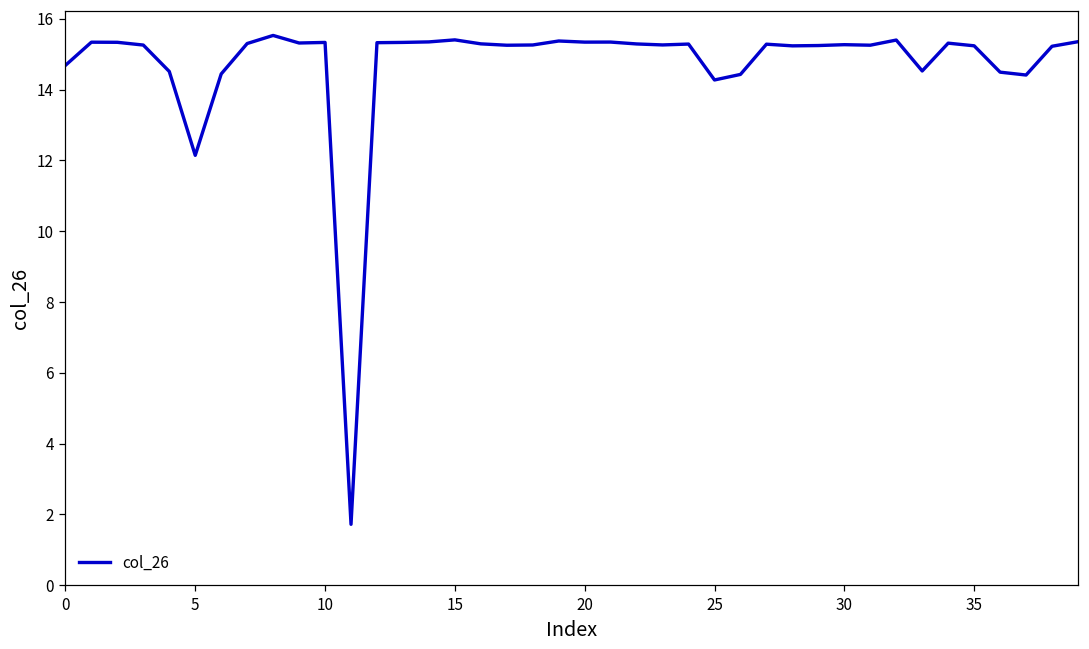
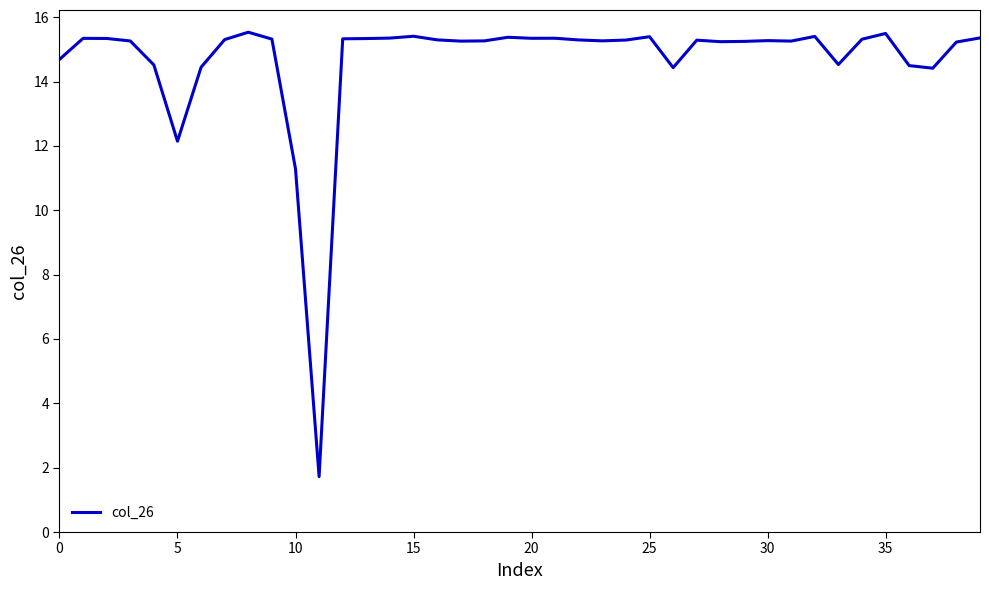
10: 15.3 -> 11.3
25: 14.3 -> 15.4
35: 15.2 -> 15.5
